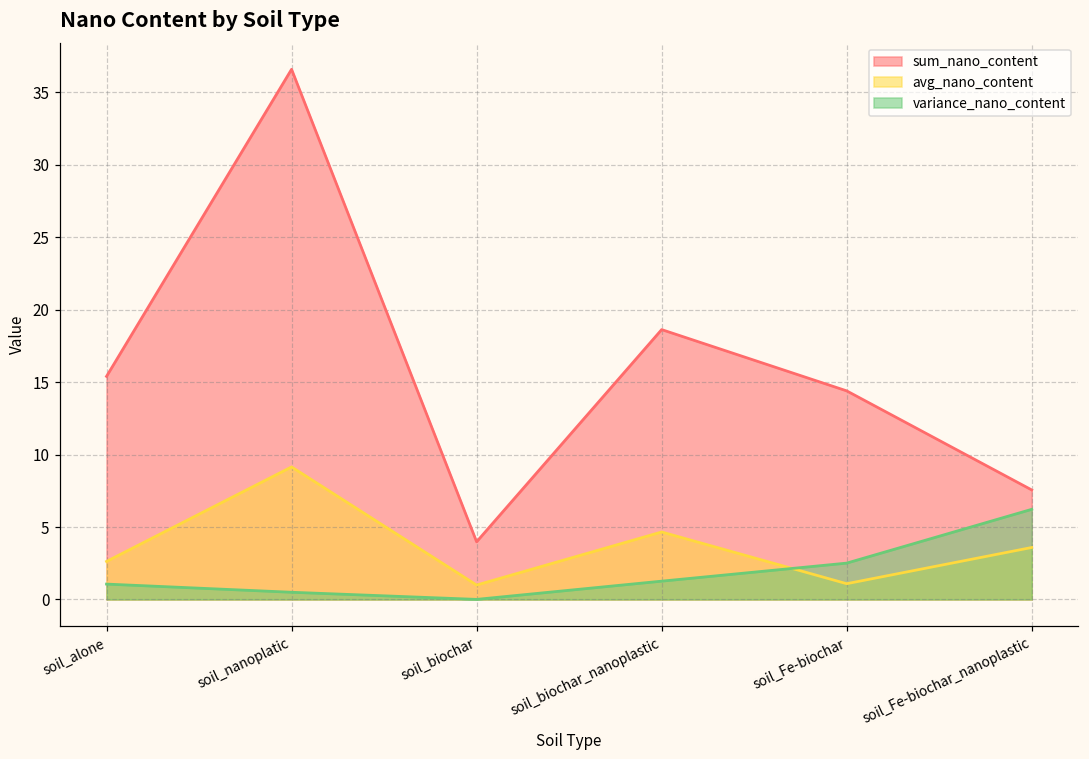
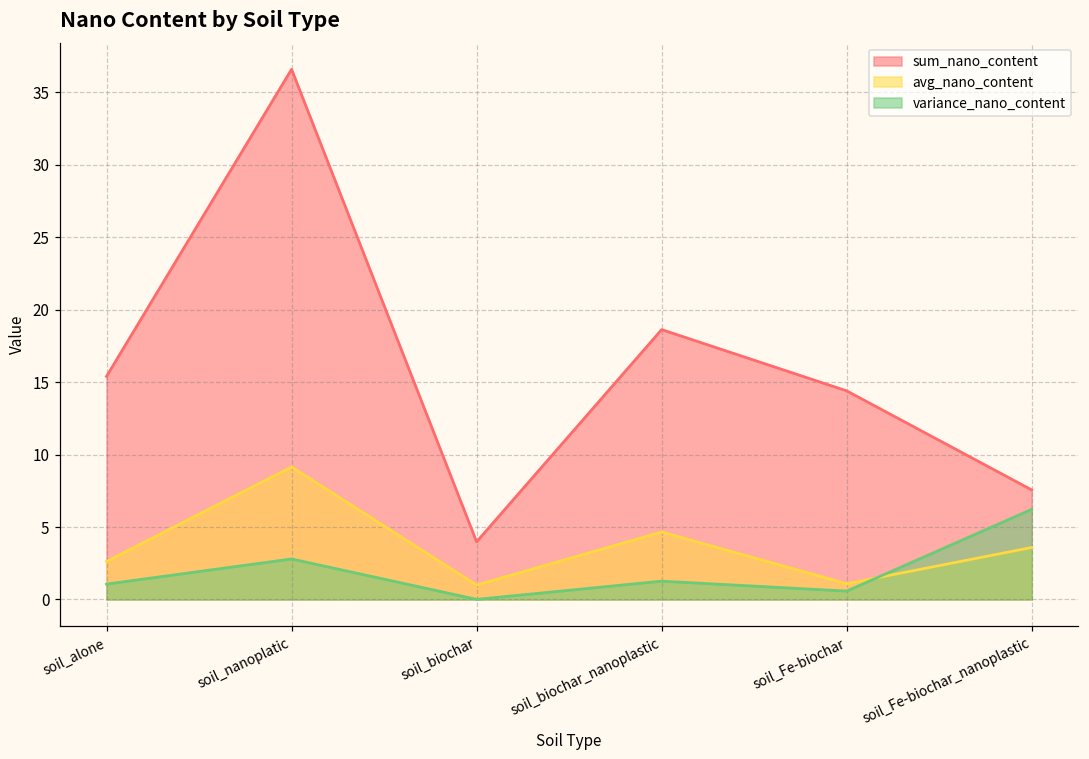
variance_nano_content, soil_nanoplatic: 0.5 -> 2.8
variance_nano_content, soil_Fe-biochar: 2.5 -> 0.6
